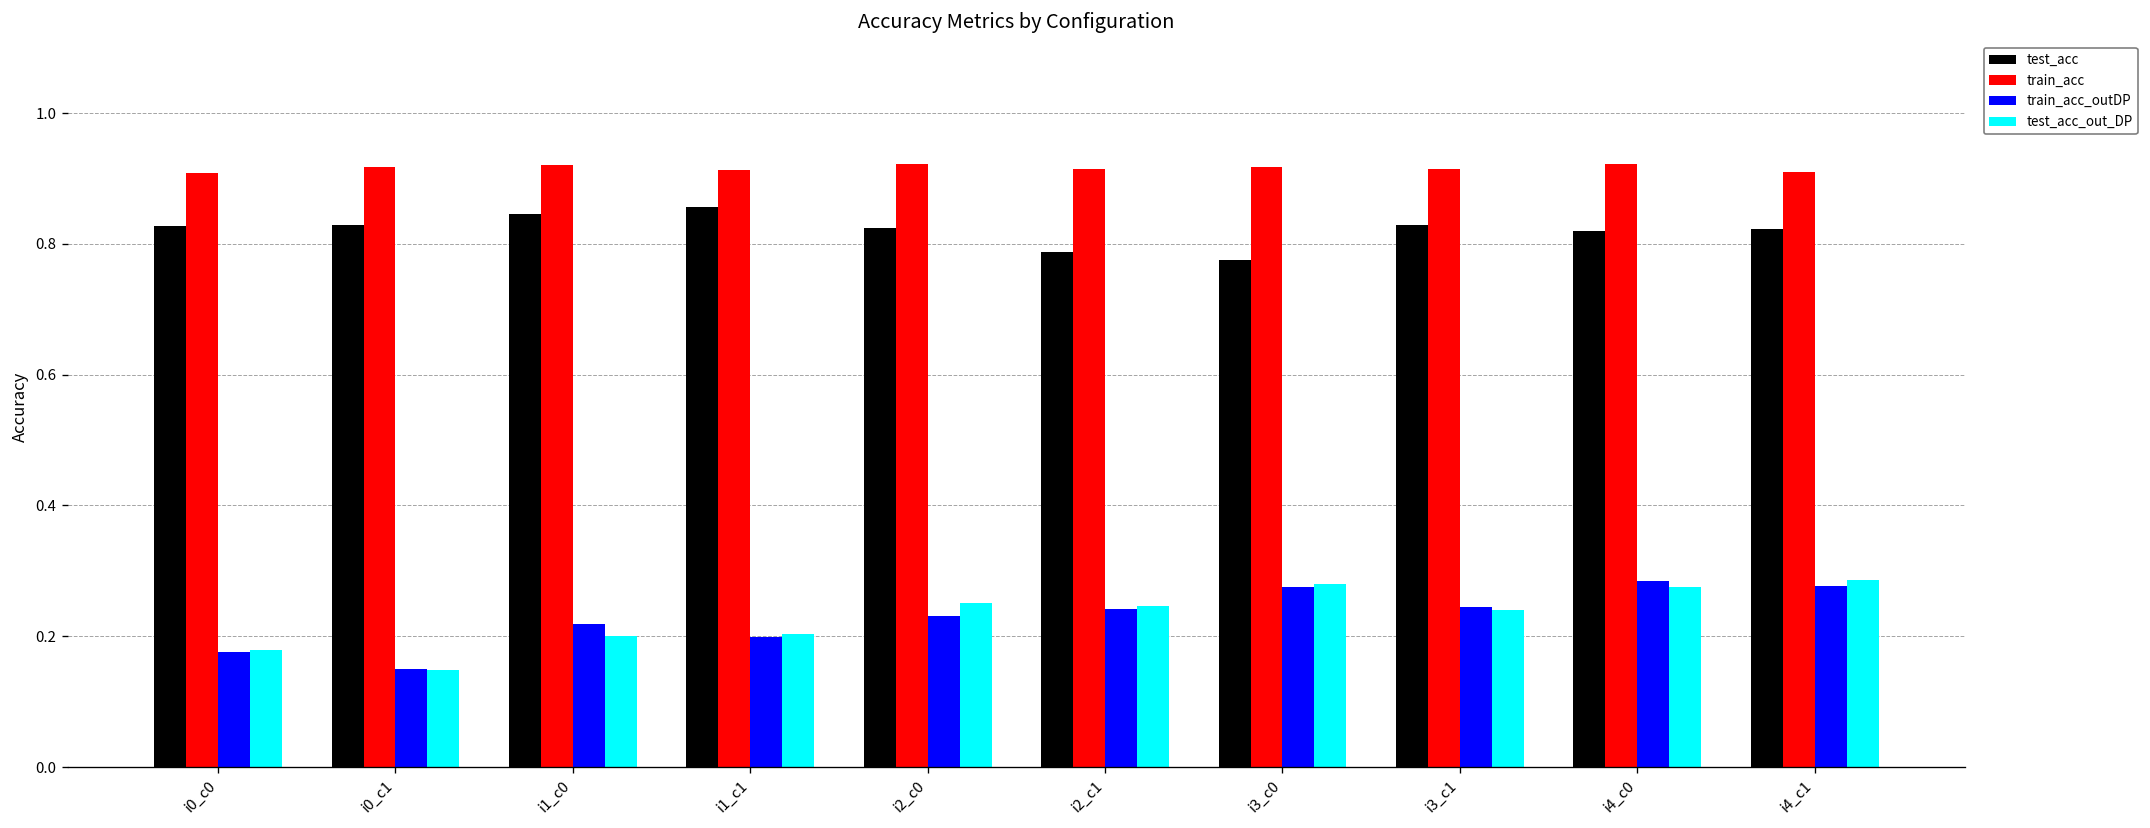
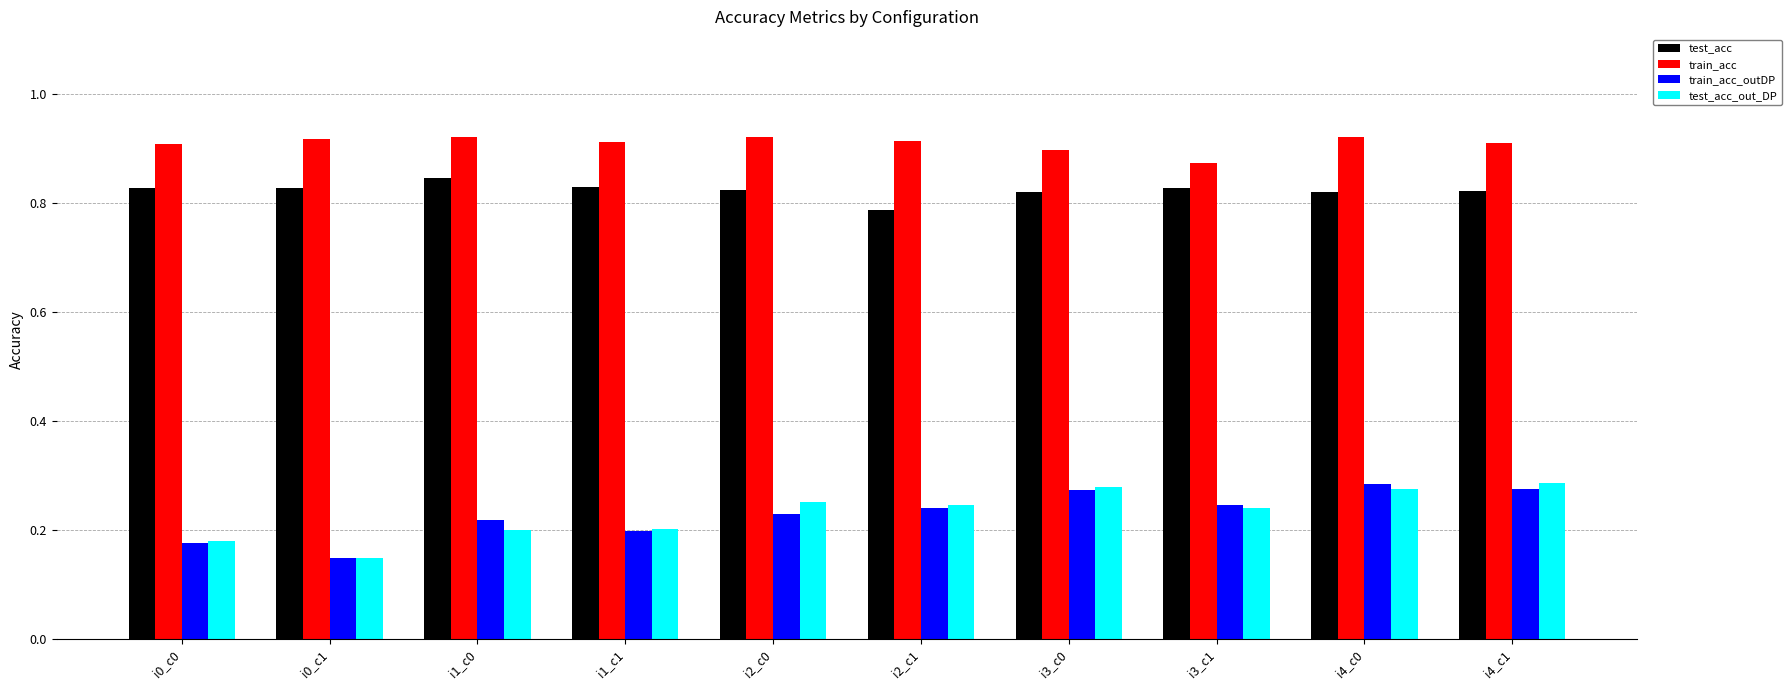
test_acc, i1_c1: 0.86 -> 0.83
test_acc, i3_c0: 0.78 -> 0.82
train_acc, i3_c0: 0.92 -> 0.90
train_acc, i3_c1: 0.91 -> 0.87
